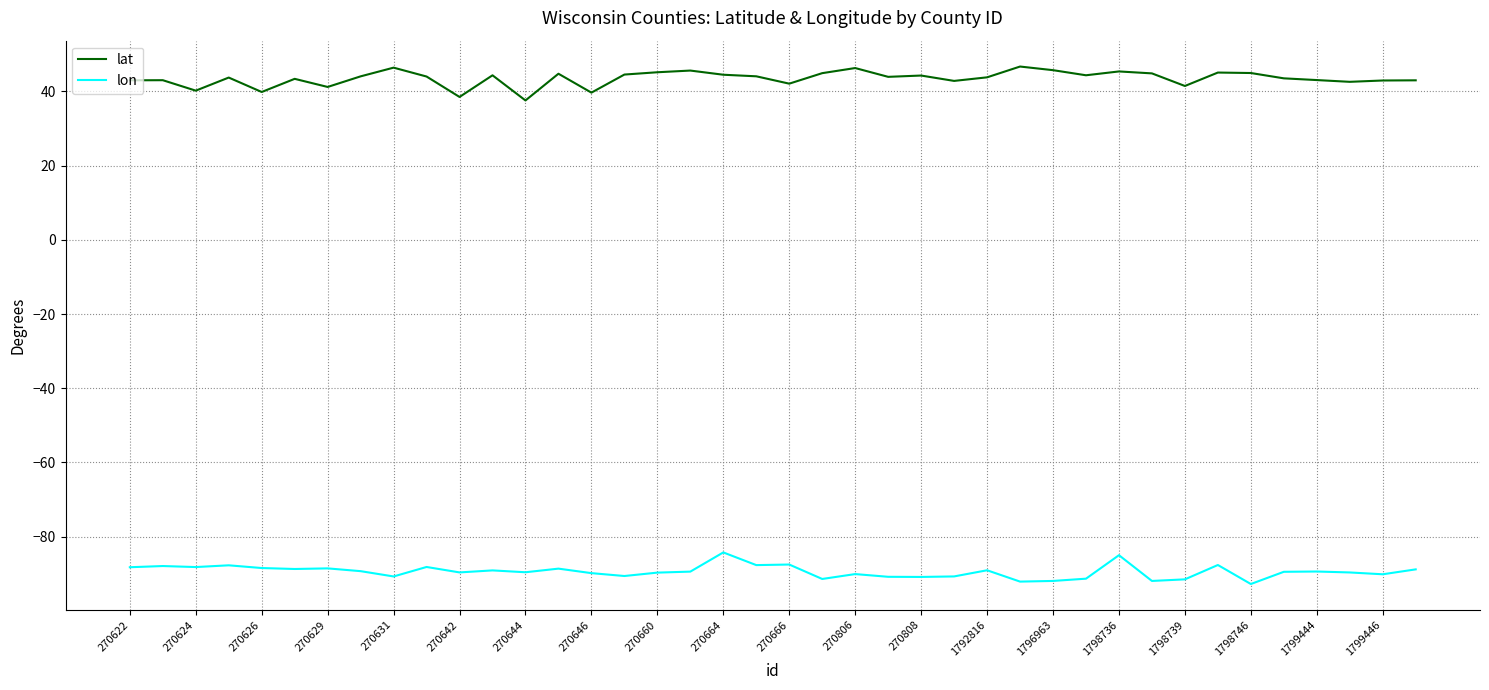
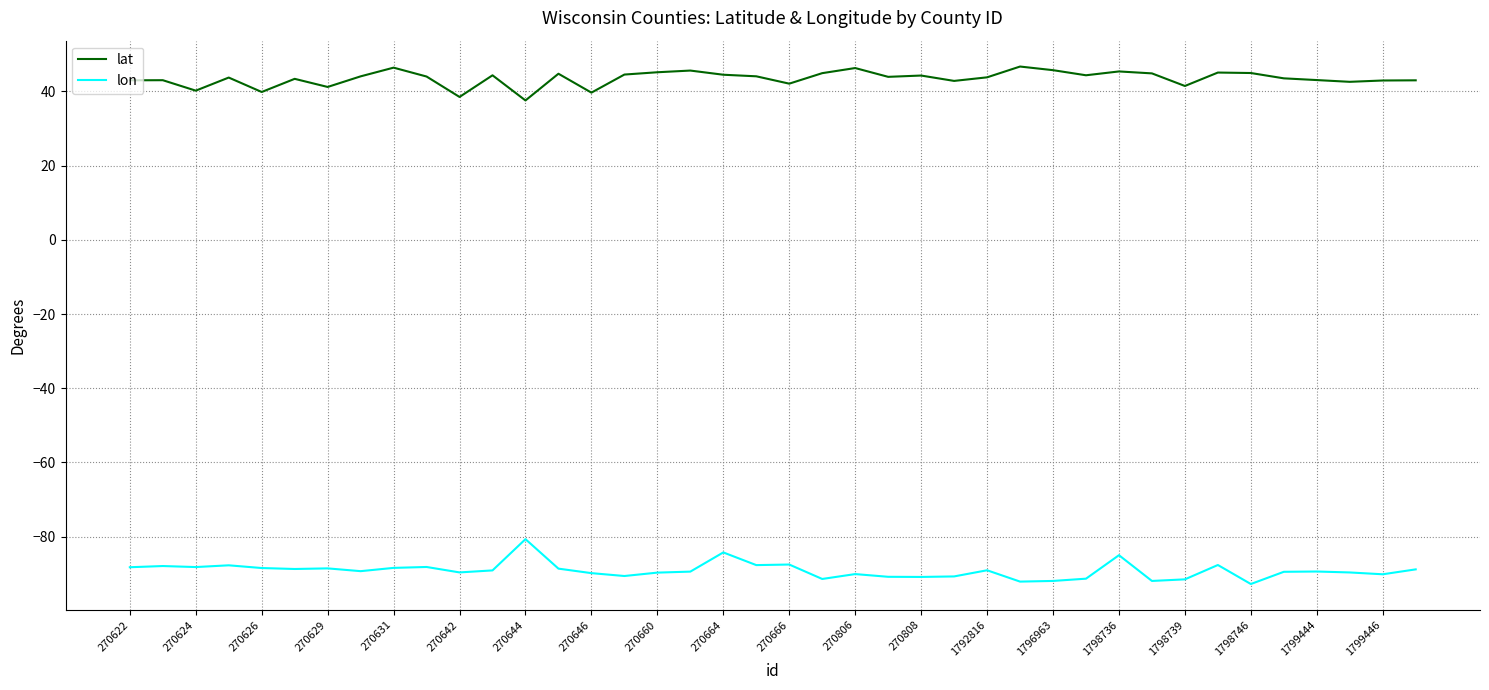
lon, 270631: -91 -> -88
lon, 270644: -90 -> -81
